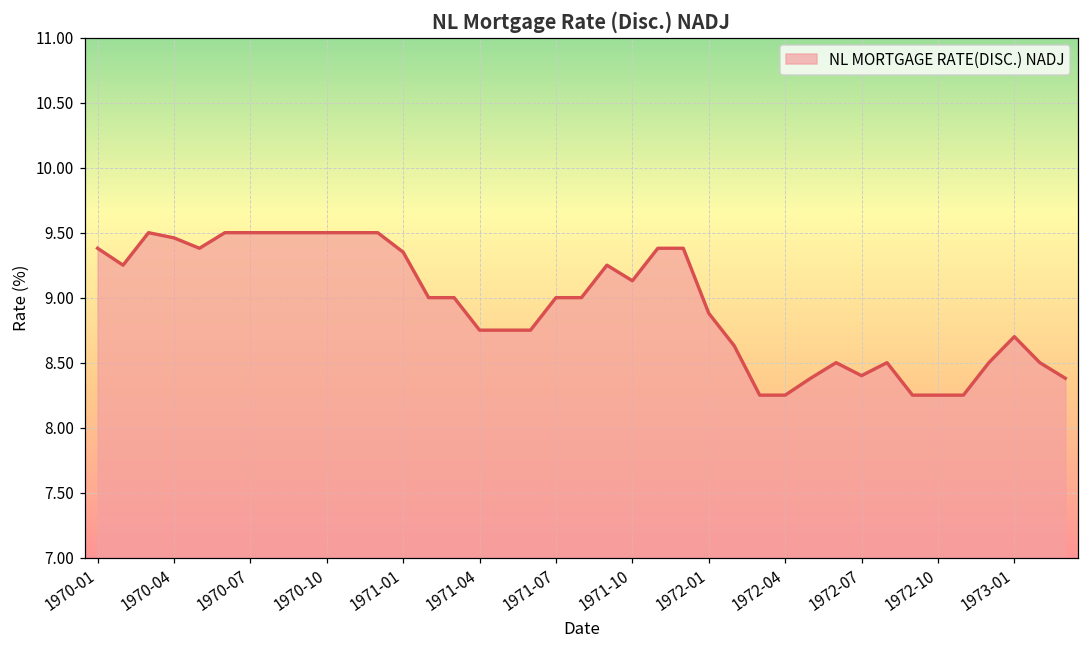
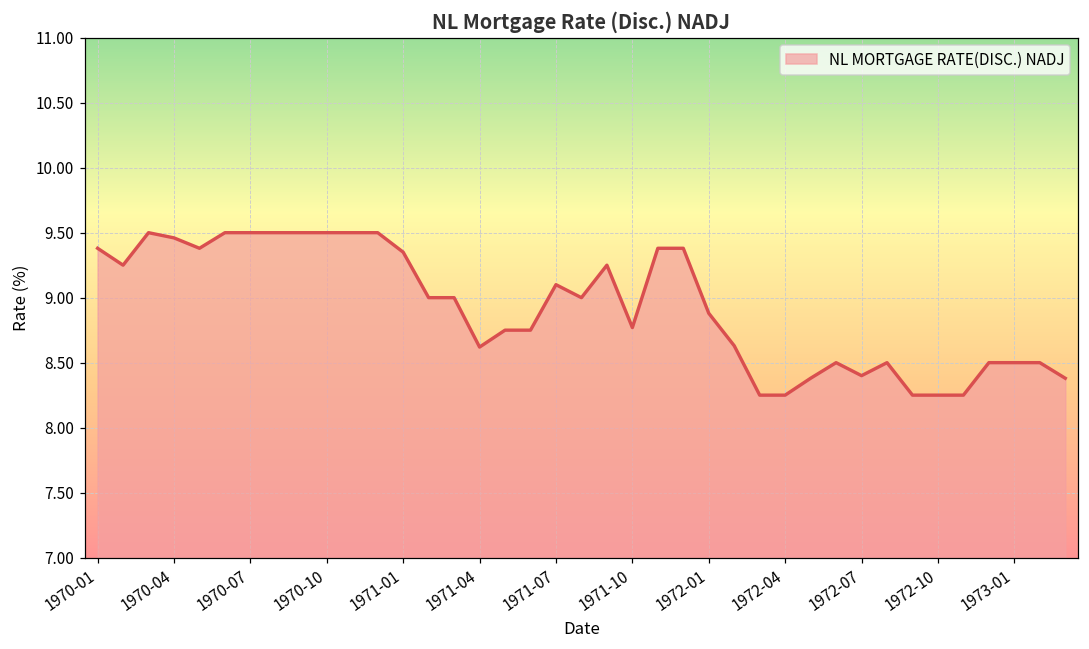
1971-04: 8.75 -> 8.62
1971-07: 9.0 -> 9.1
1971-10: 9.13 -> 8.77
1973-01: 8.7 -> 8.5
